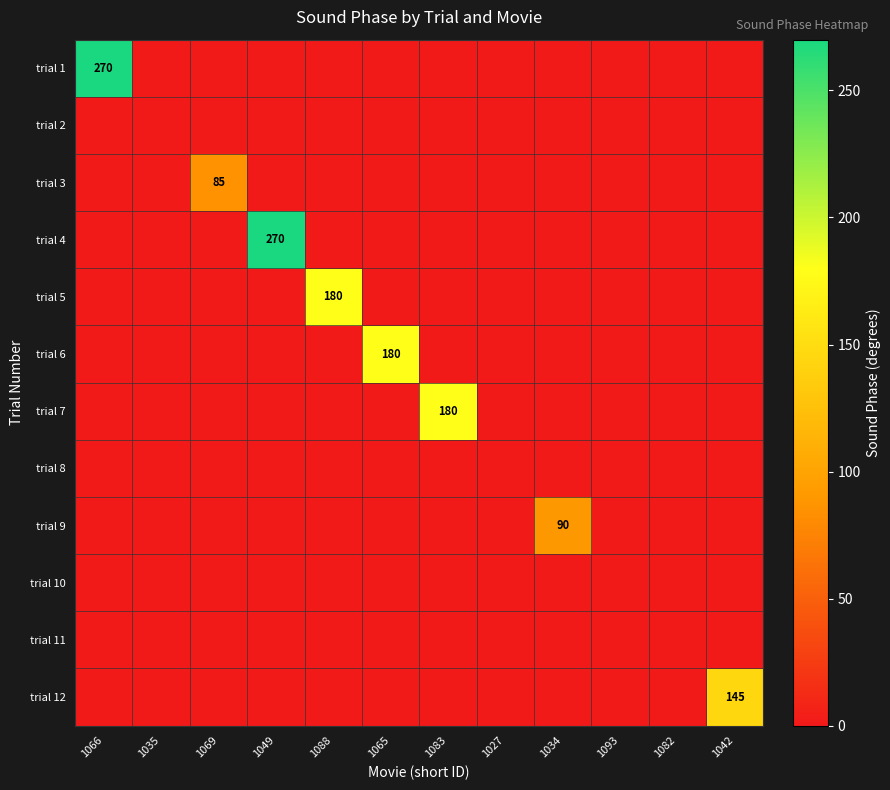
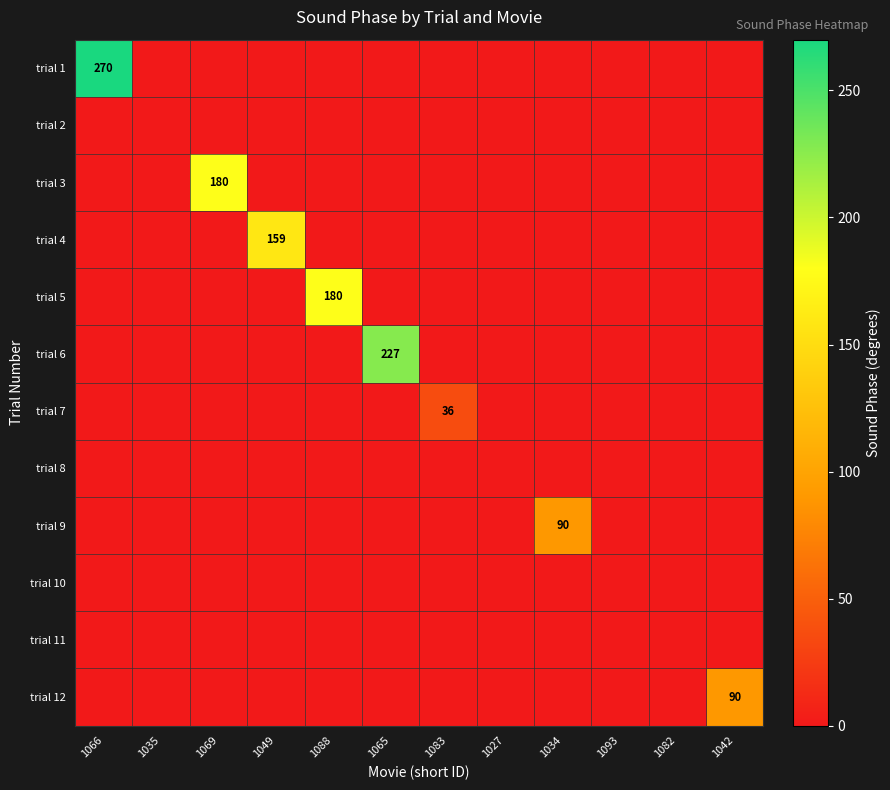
trial 3, 1069: 85 -> 180
trial 4, 1049: 270 -> 159
trial 6, 1065: 180 -> 227
trial 7, 1083: 180 -> 36
trial 12, 1042: 145 -> 90
